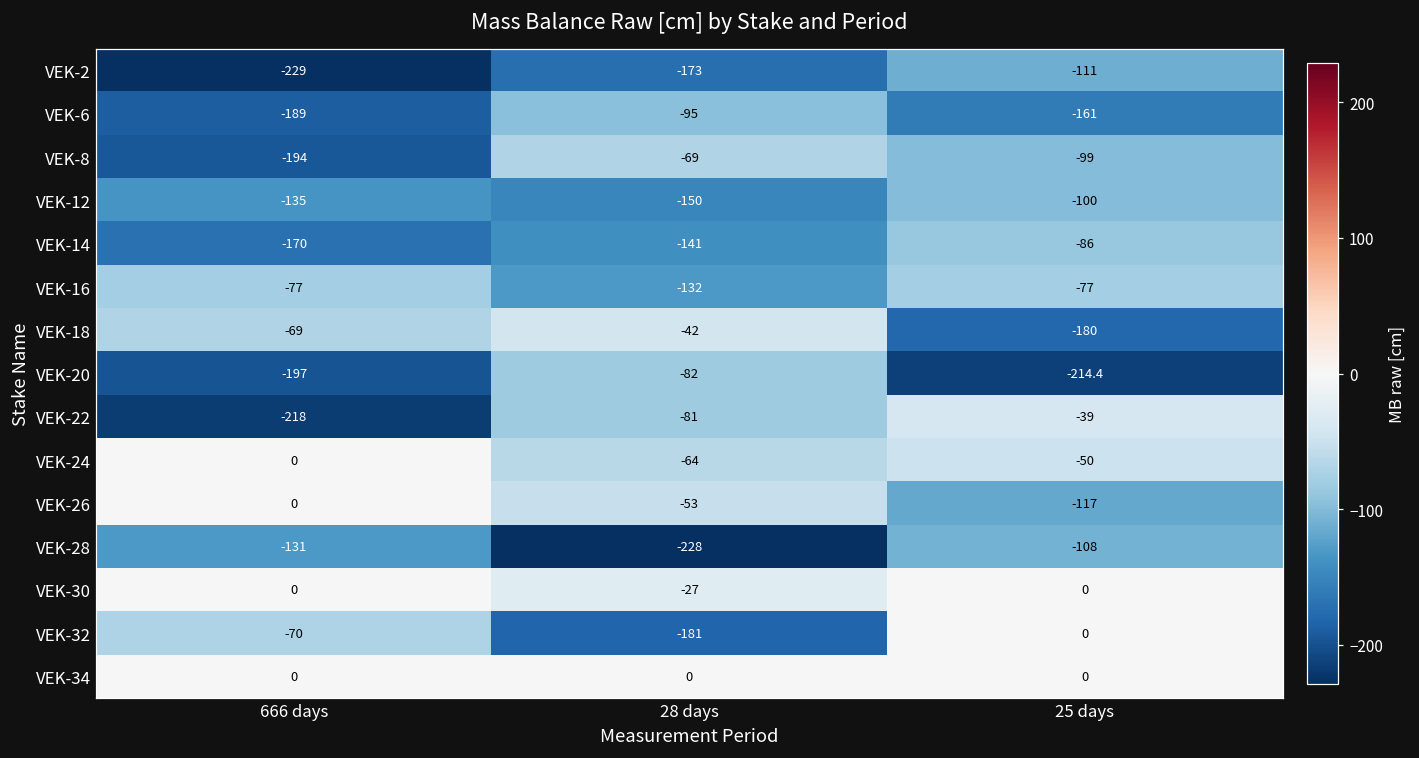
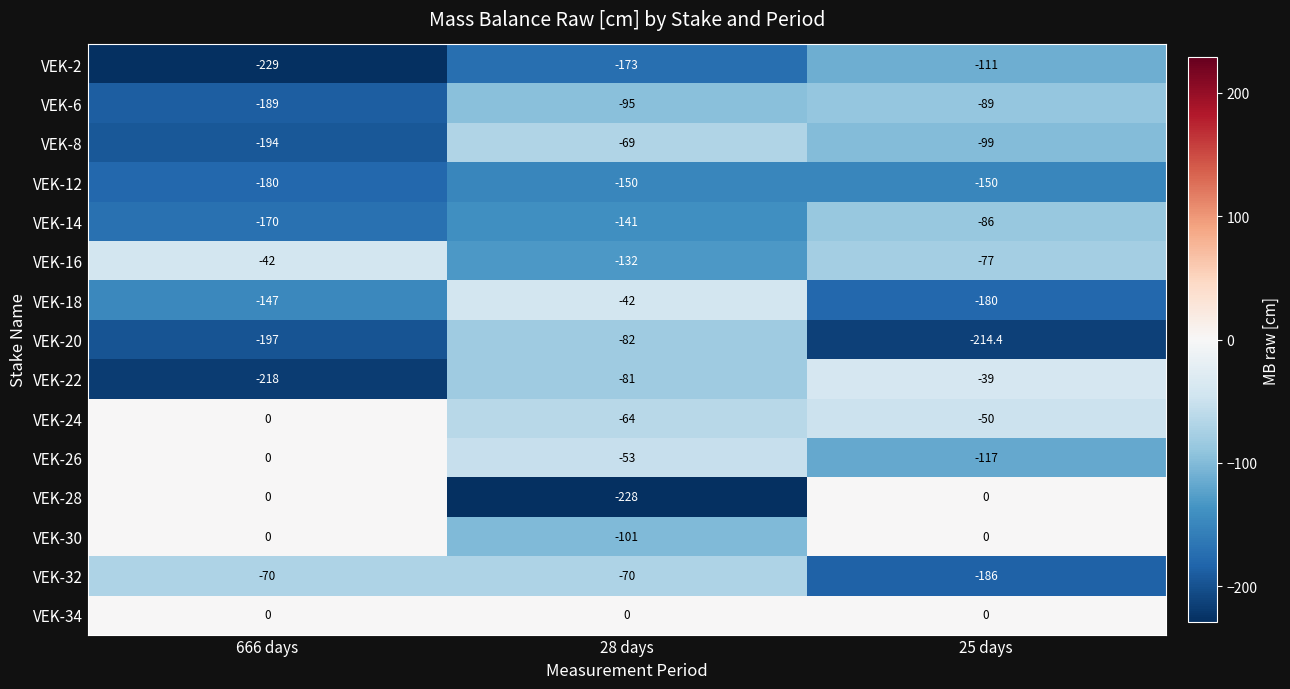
VEK-6, 25 days: -161 -> -89
VEK-12, 666 days: -135 -> -180
VEK-12, 25 days: -100 -> -150
VEK-16, 666 days: -77 -> -42
VEK-18, 666 days: -69 -> -147
VEK-28, 666 days: -131 -> 0
VEK-28, 25 days: -108 -> 0
VEK-30, 28 days: -27 -> -101
VEK-32, 28 days: -181 -> -70
VEK-32, 25 days: 0 -> -186
